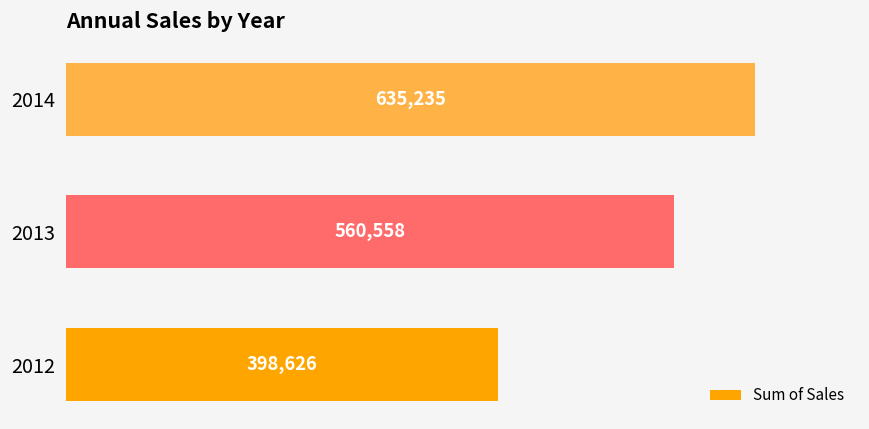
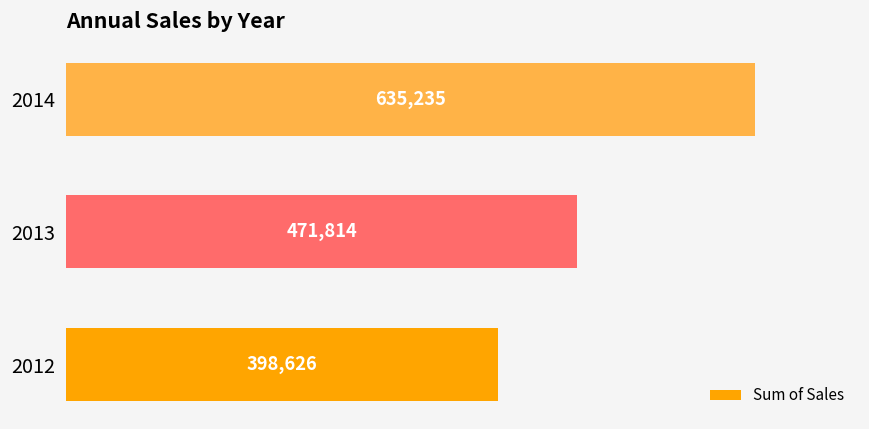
2013: 560,558 -> 471,814
